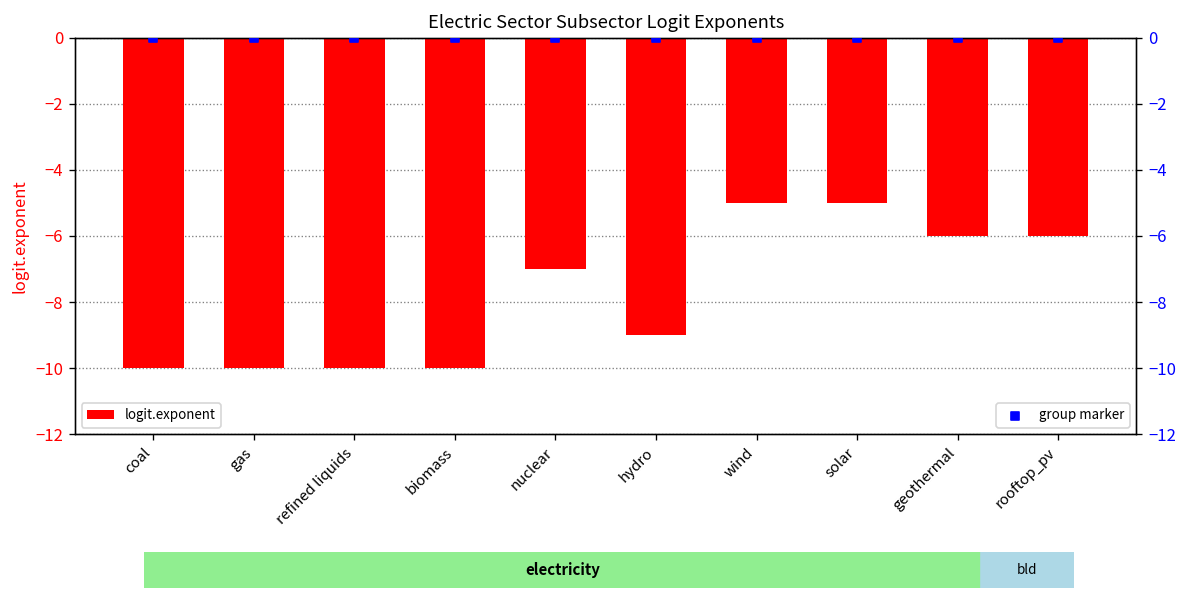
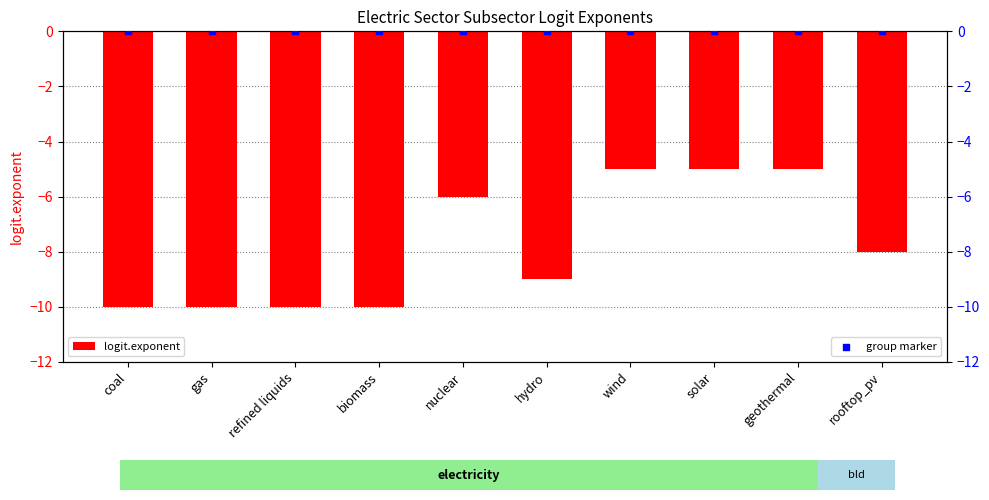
logit.exponent, nuclear: -7 -> -6
logit.exponent, geothermal: -6 -> -5
logit.exponent, rooftop_pv: -6 -> -8
